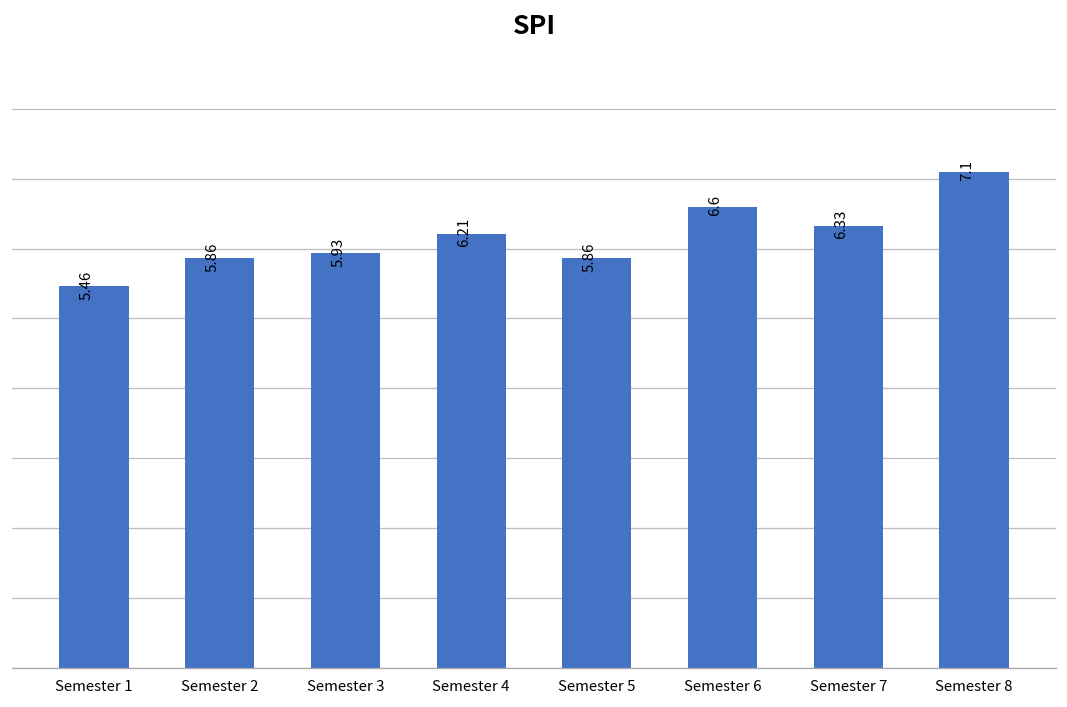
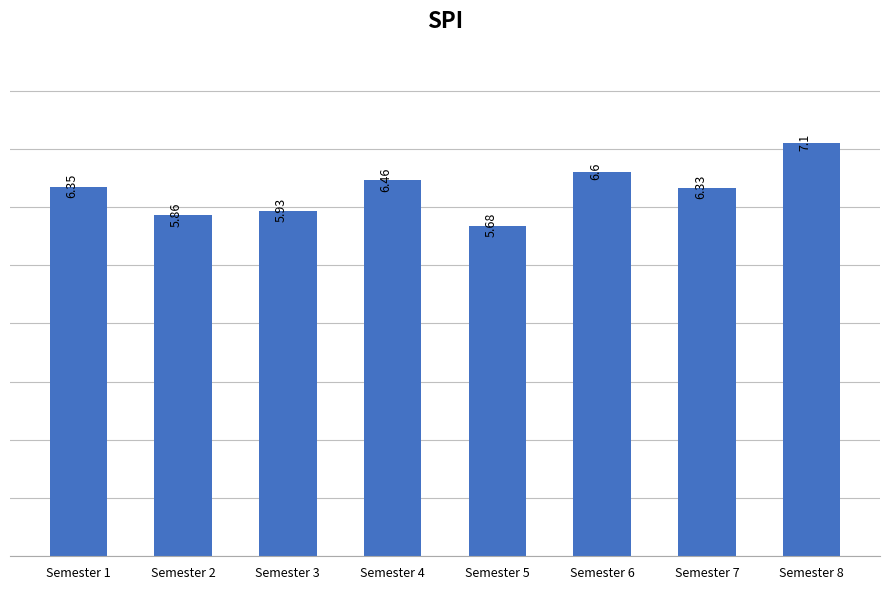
Semester 1: 5.46 -> 6.35
Semester 4: 6.21 -> 6.46
Semester 5: 5.86 -> 5.68
